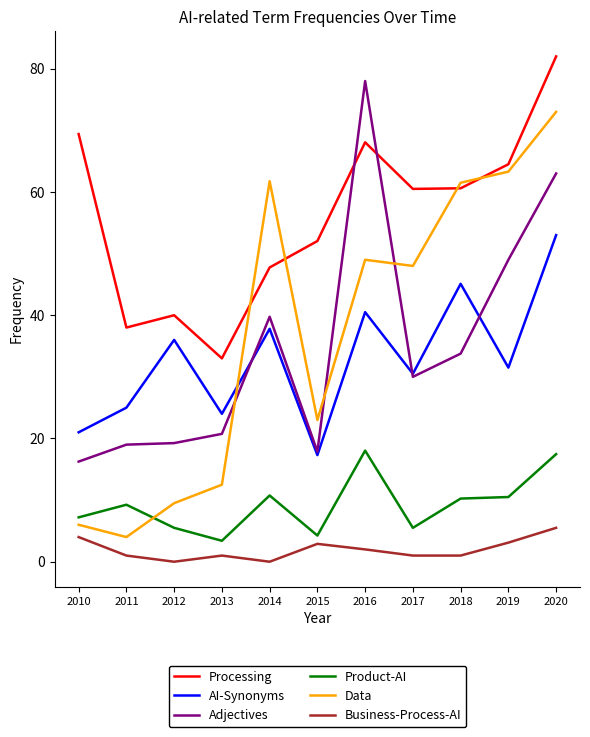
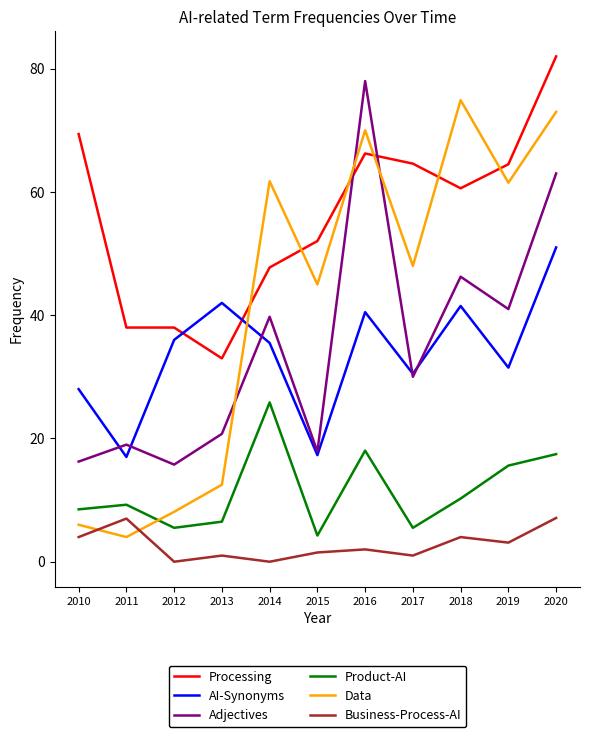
AI-Synonyms, 2010: 21 -> 28
Product-AI, 2010: 7 -> 9
AI-Synonyms, 2011: 25 -> 17
Business-Process-AI, 2011: 1 -> 7
Processing, 2012: 40 -> 38
Adjectives, 2012: 19 -> 16
Data, 2012: 10 -> 8
AI-Synonyms, 2013: 24 -> 42
Product-AI, 2013: 3 -> 7
AI-Synonyms, 2014: 38 -> 36
Product-AI, 2014: 11 -> 26
Data, 2015: 23 -> 45
Business-Process-AI, 2015: 3 -> 2
Processing, 2016: 68 -> 66
Data, 2016: 49 -> 70
Processing, 2017: 61 -> 65
AI-Synonyms, 2018: 45 -> 42
Adjectives, 2018: 34 -> 46
Data, 2018: 62 -> 75
Business-Process-AI, 2018: 1 -> 4
Adjectives, 2019: 49 -> 41
Product-AI, 2019: 11 -> 16
Data, 2019: 63 -> 62
AI-Synonyms, 2020: 53 -> 51
Business-Process-AI, 2020: 6 -> 7
